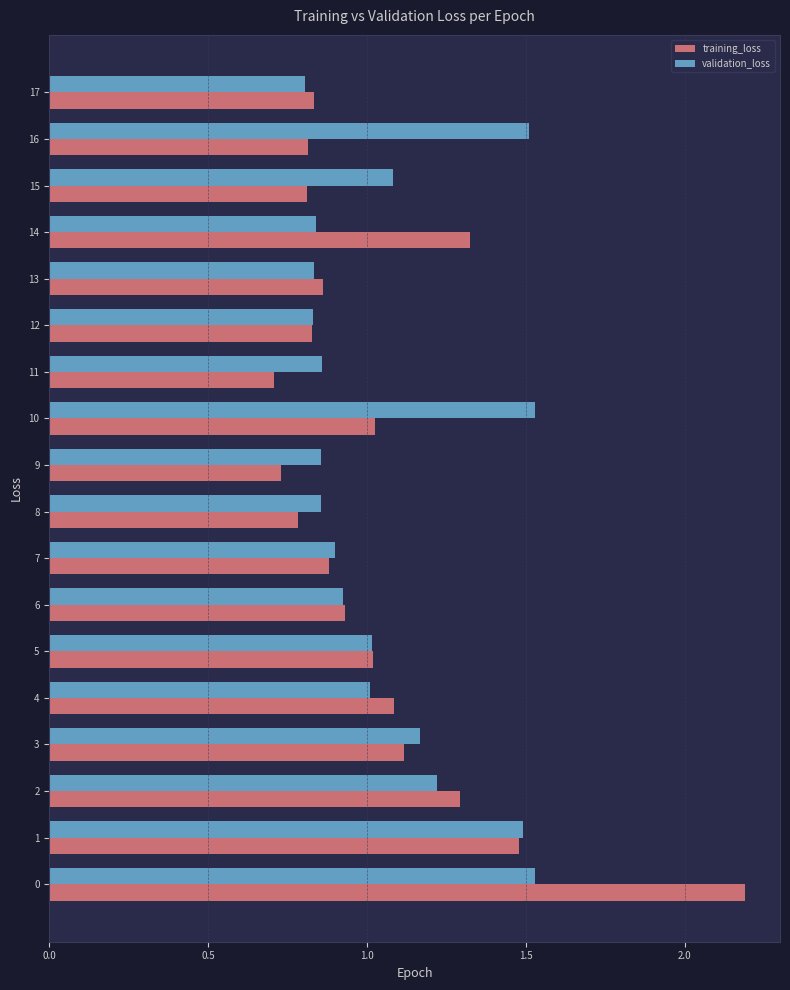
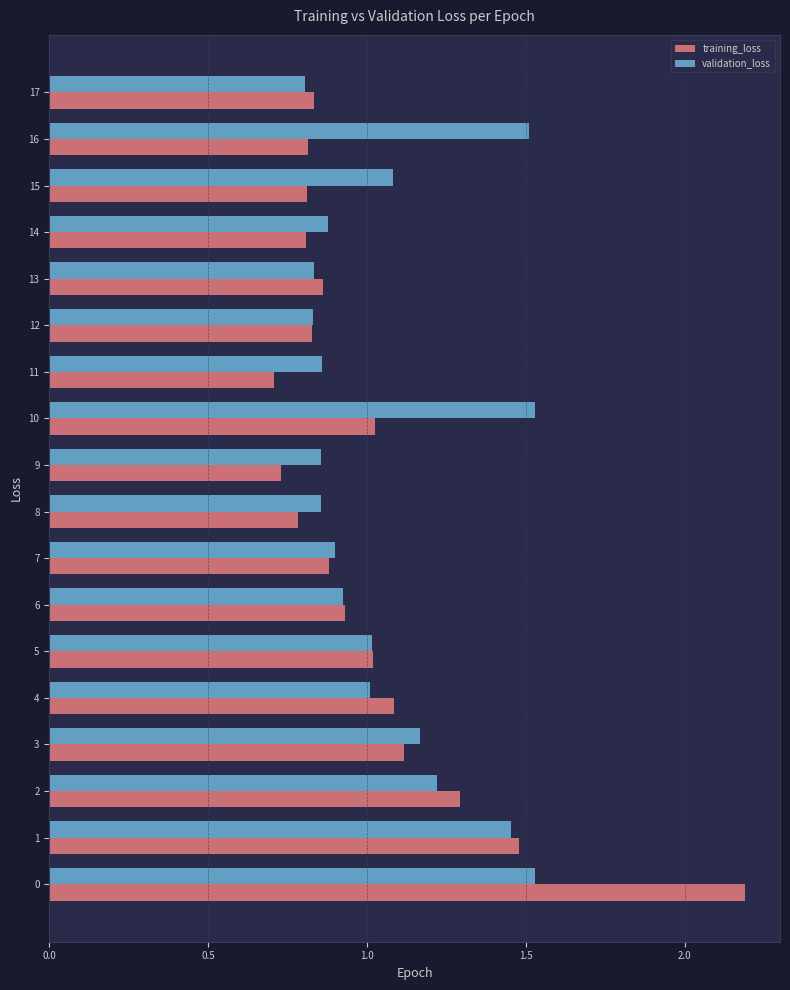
validation_loss, 14: 0.84 -> 0.88
training_loss, 14: 1.32 -> 0.81
validation_loss, 1: 1.49 -> 1.45
